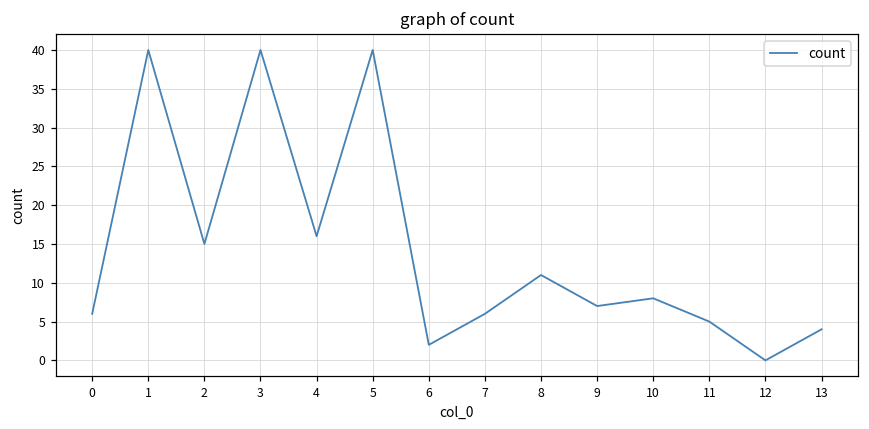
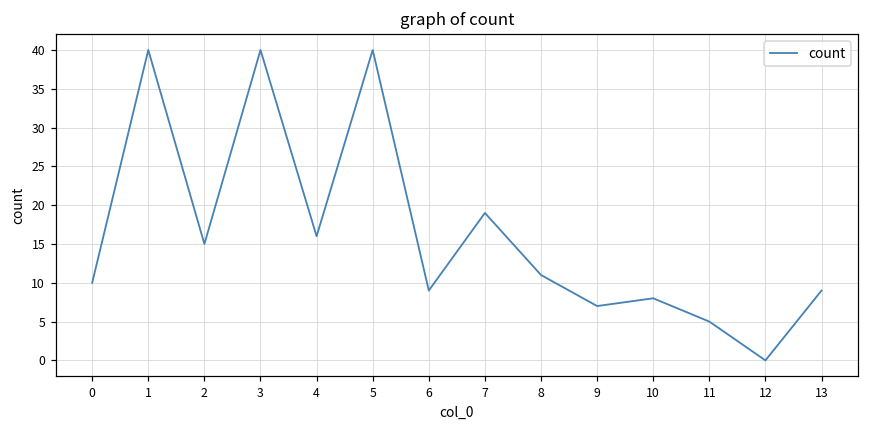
0: 6 -> 10
6: 2 -> 9
7: 6 -> 19
13: 4 -> 9
